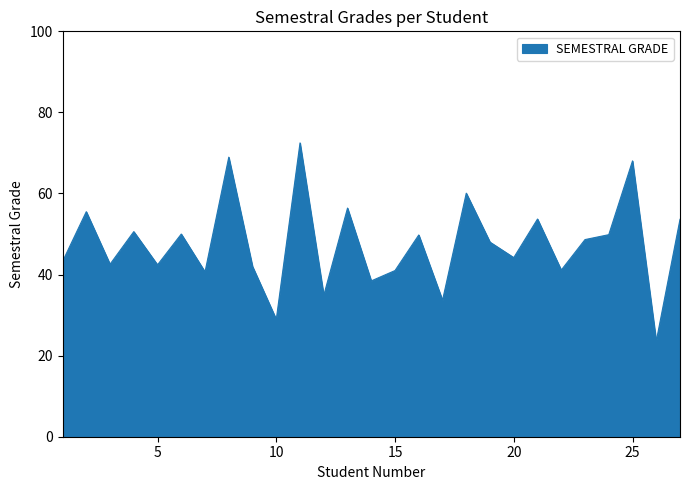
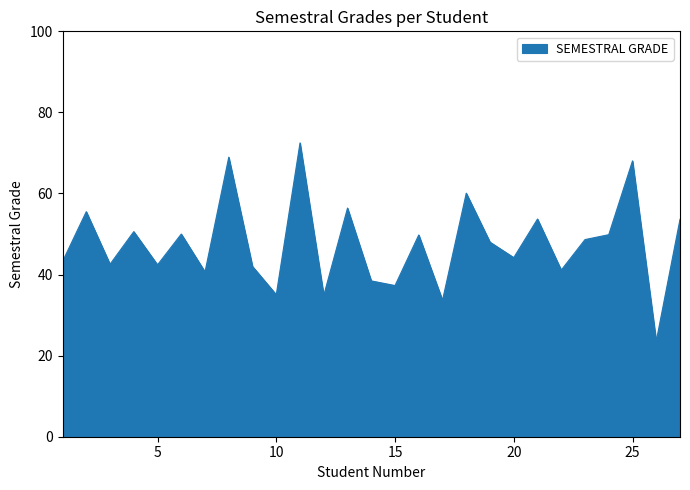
10: 29 -> 35
15: 41 -> 37
